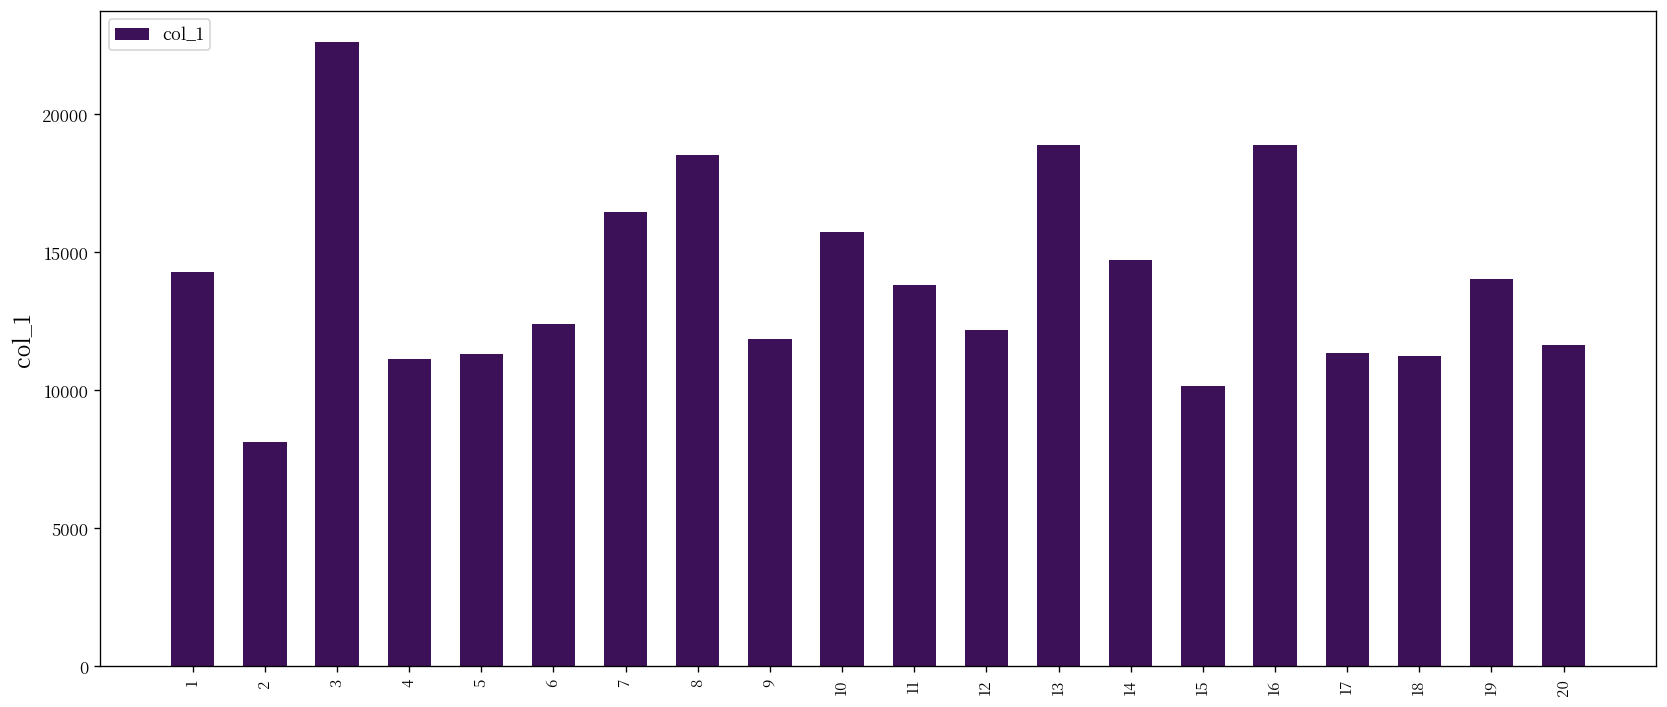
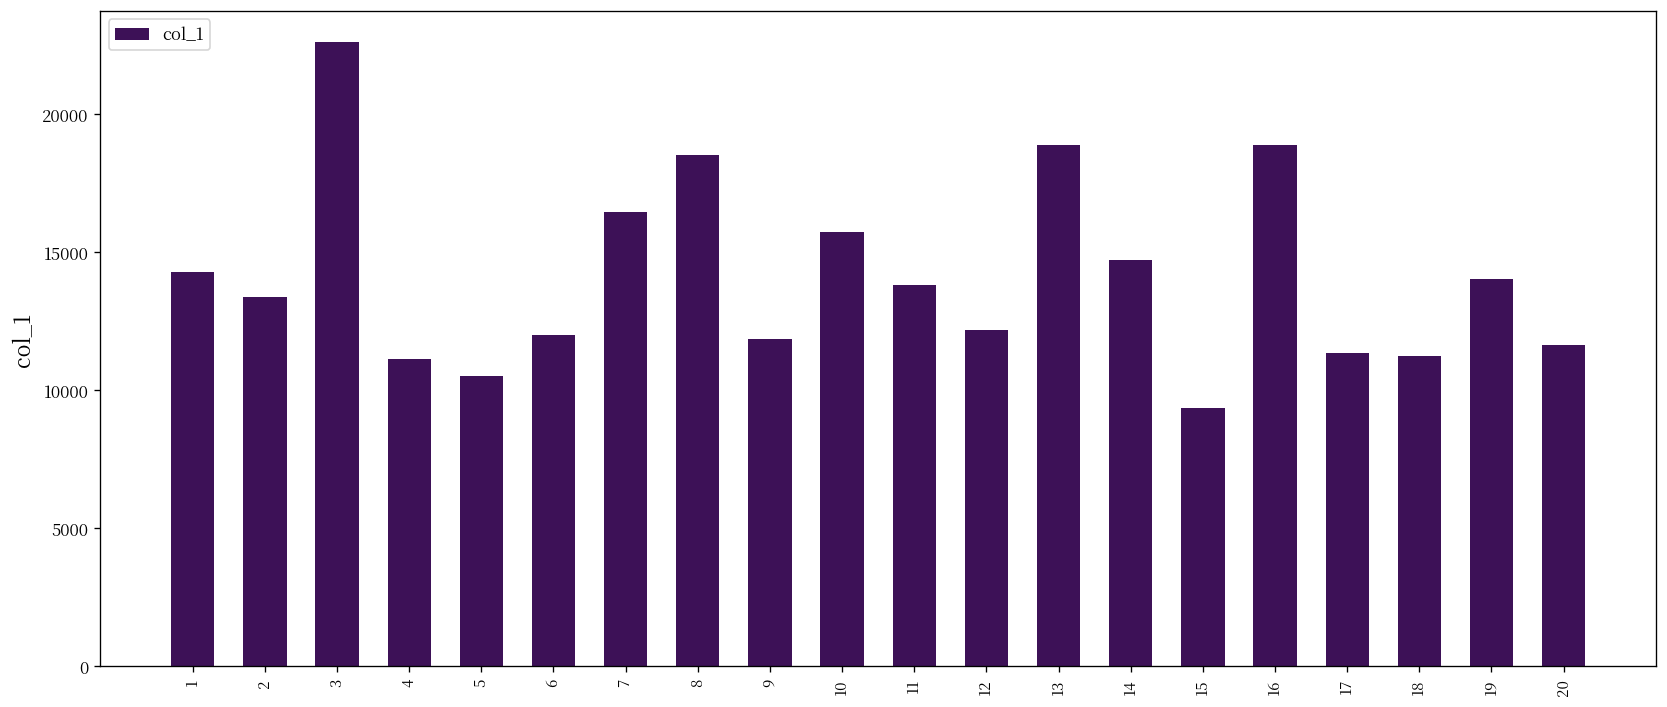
2: 8100 -> 13400
5: 11300 -> 10500
6: 12400 -> 12000
15: 10200 -> 9300
